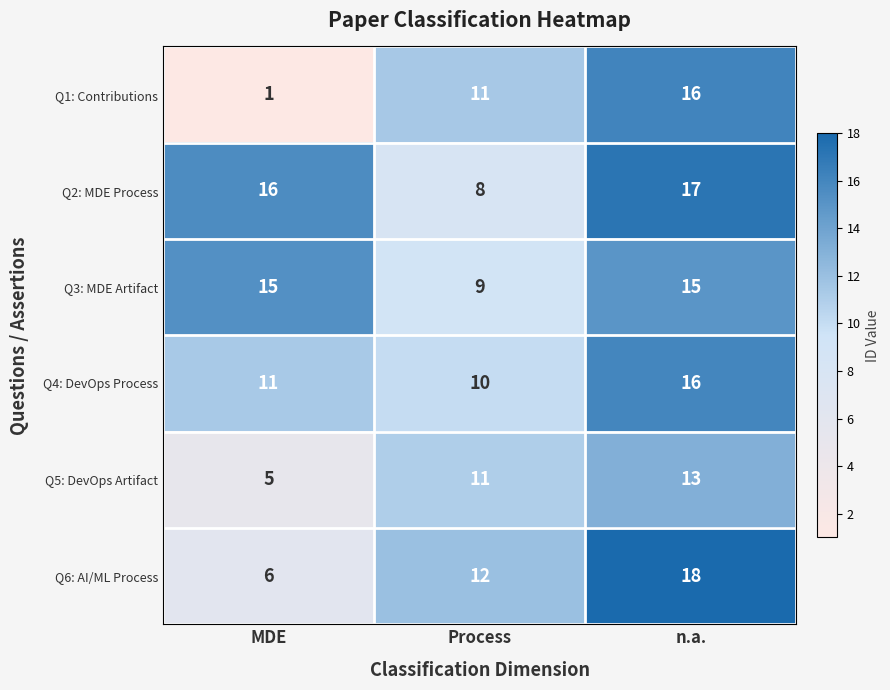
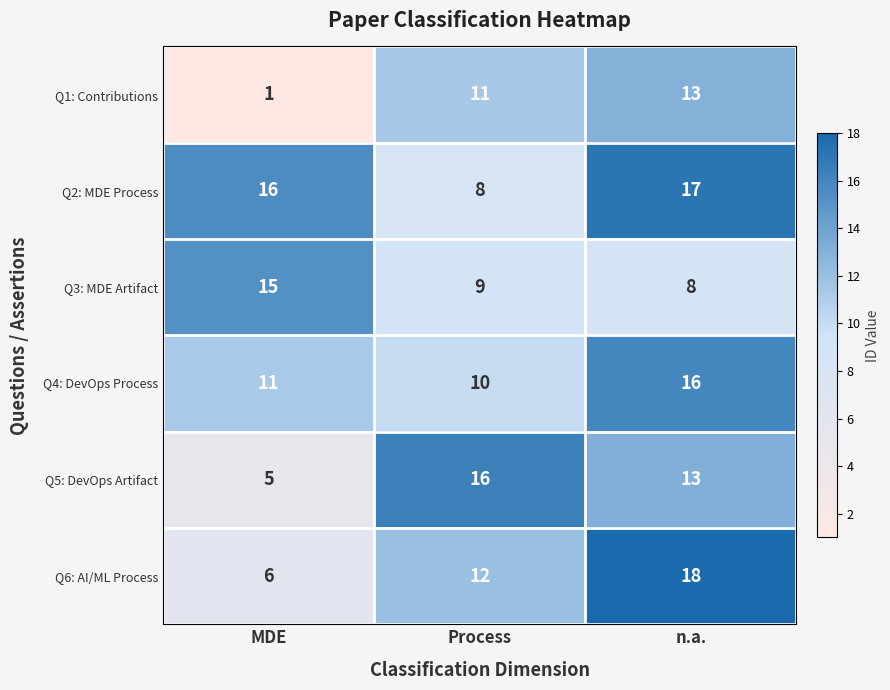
Q1: Contributions, n.a.: 16 -> 13
Q3: MDE Artifact, n.a.: 15 -> 8
Q5: DevOps Artifact, Process: 11 -> 16
